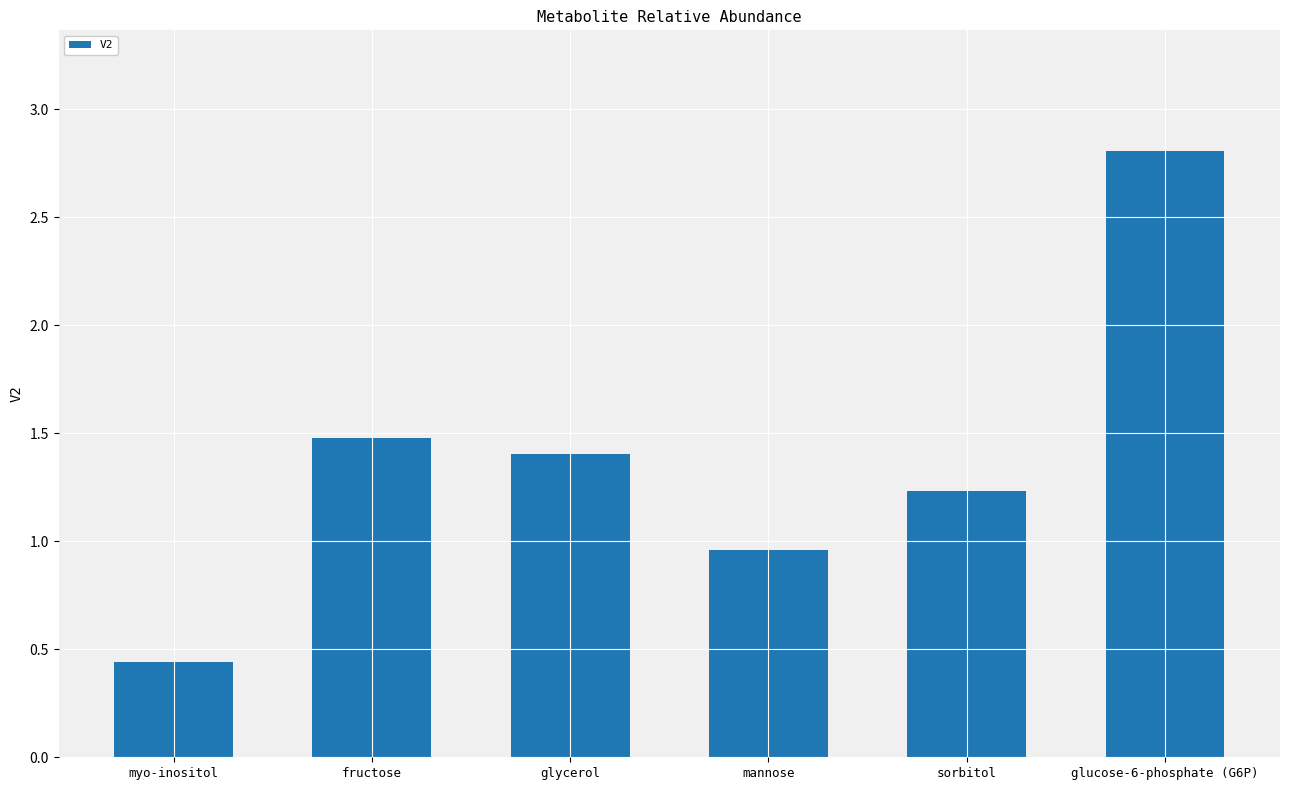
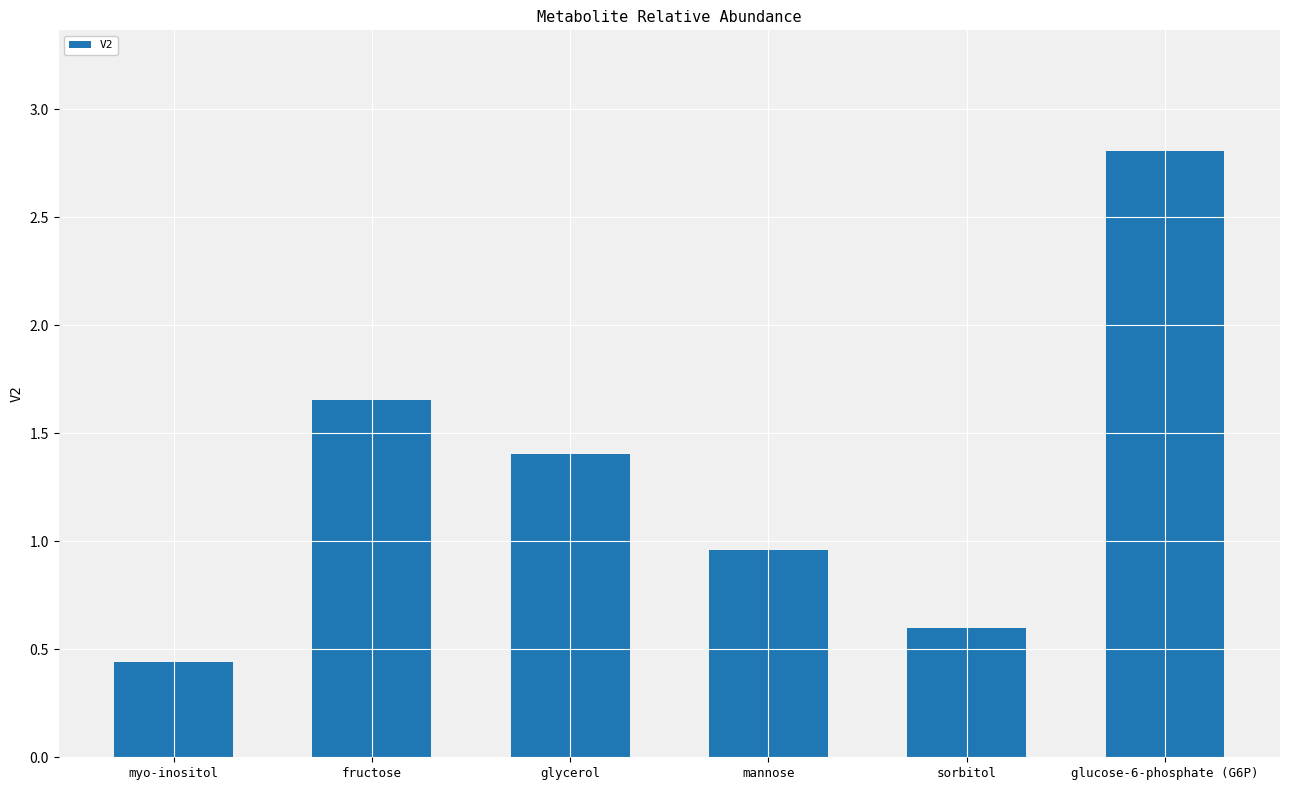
fructose: 1.48 -> 1.66
sorbitol: 1.23 -> 0.60
